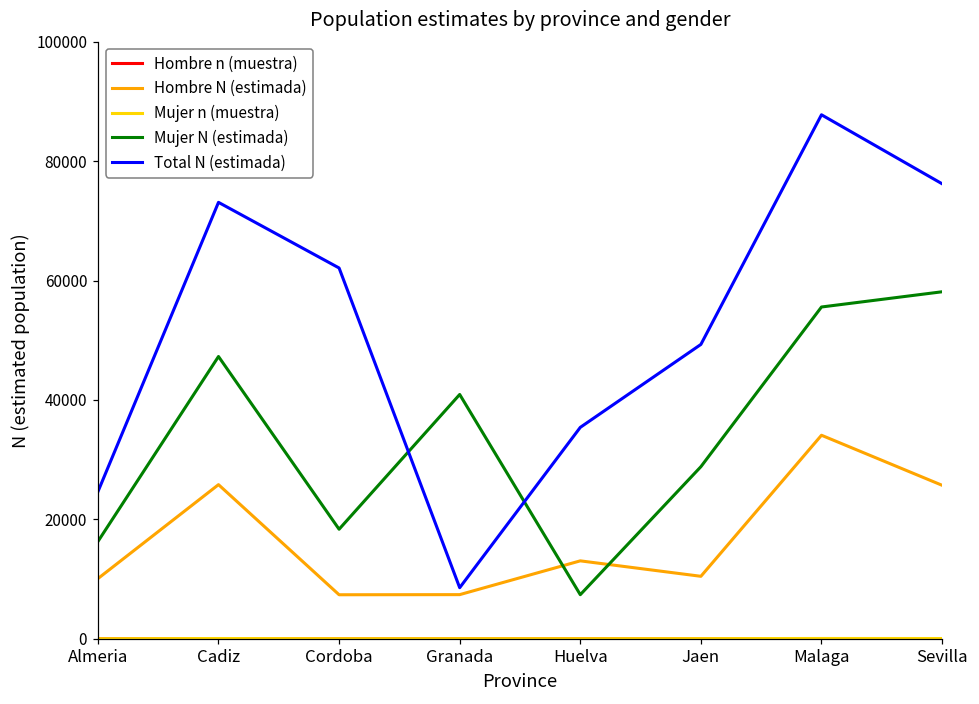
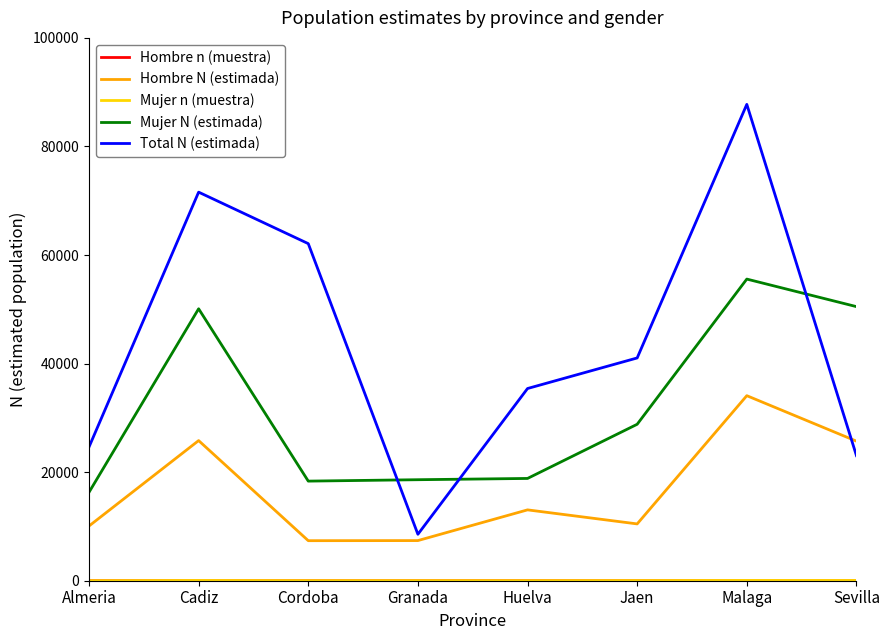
Mujer N (estimada), Cadiz: 47000 -> 50000
Total N (estimada), Cadiz: 73000 -> 72000
Mujer N (estimada), Granada: 41000 -> 19000
Mujer N (estimada), Huelva: 7000 -> 19000
Total N (estimada), Jaen: 49000 -> 41000
Mujer N (estimada), Sevilla: 58000 -> 50000
Total N (estimada), Sevilla: 76000 -> 23000
